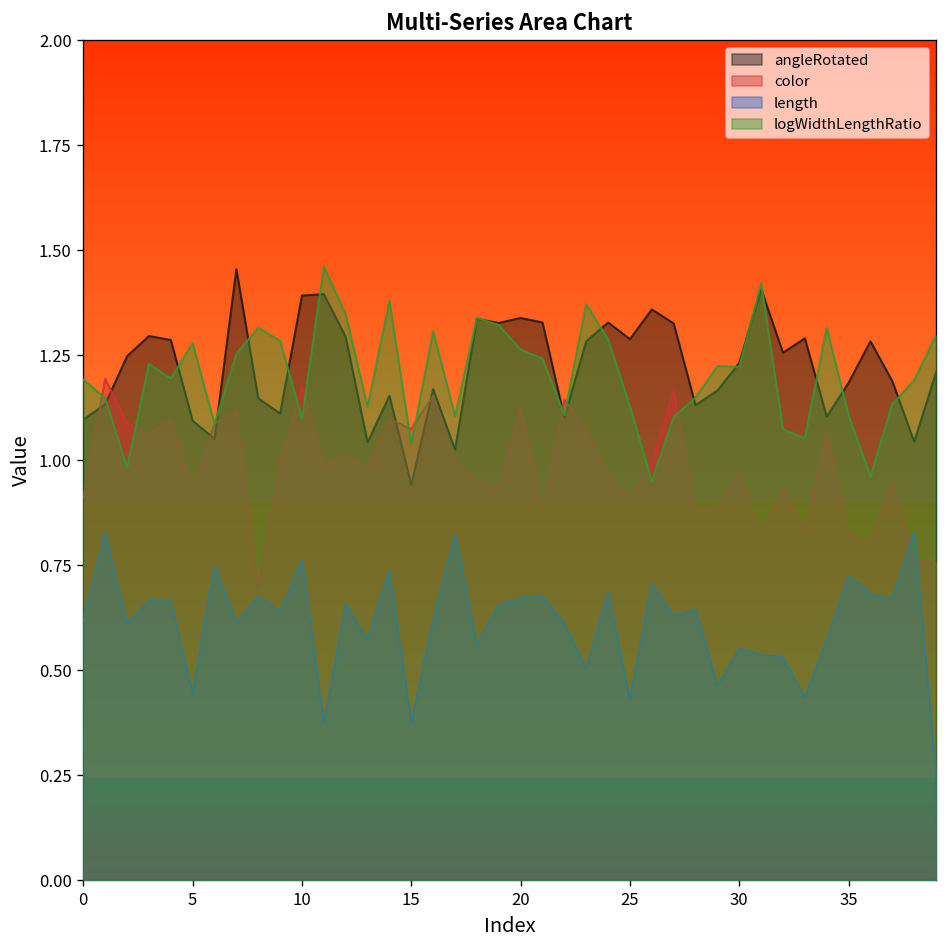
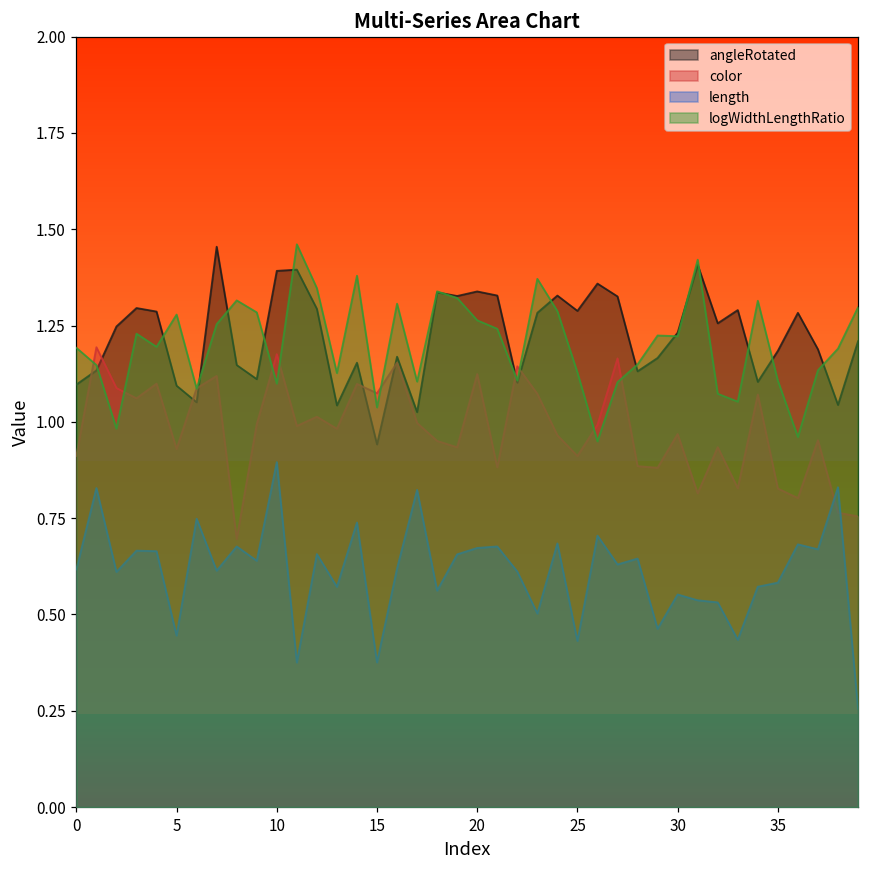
length, 10: 0.76 -> 0.90
length, 35: 0.73 -> 0.58
